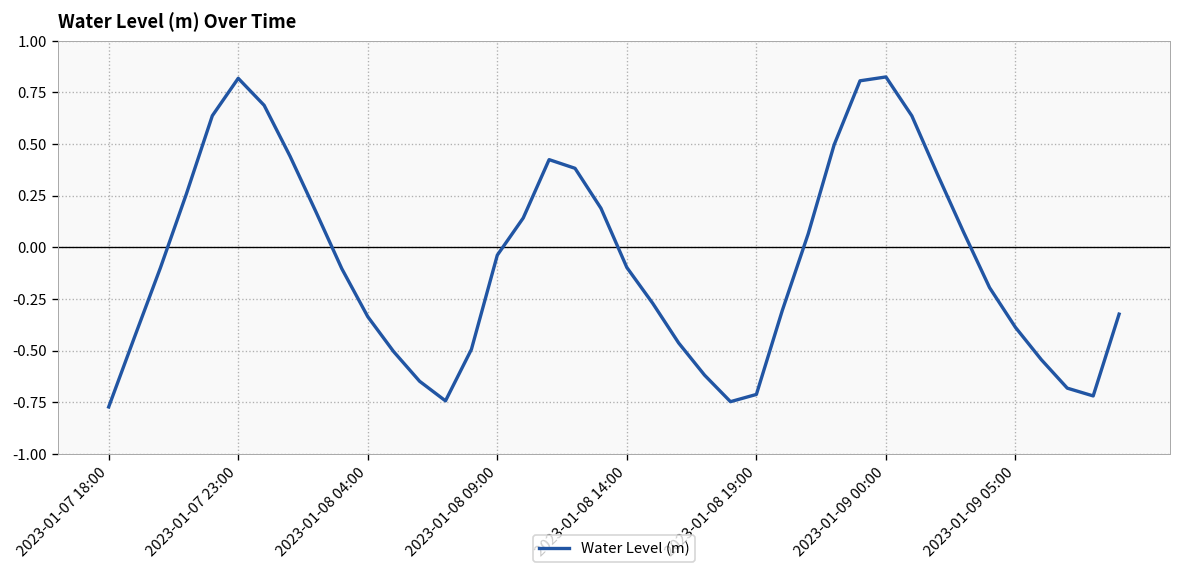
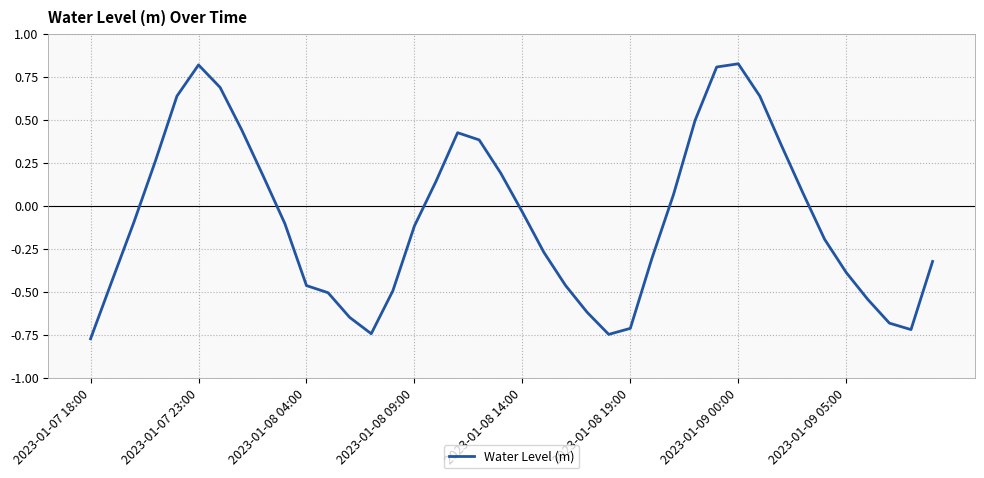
2023-01-08 04:00: -0.34 -> -0.46
2023-01-08 09:00: -0.04 -> -0.12
2023-01-08 14:00: -0.10 -> -0.04
